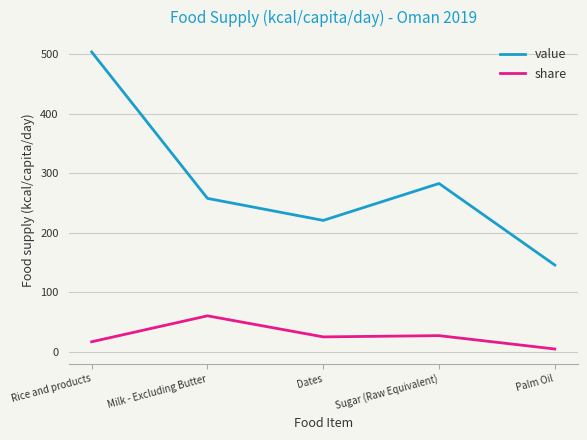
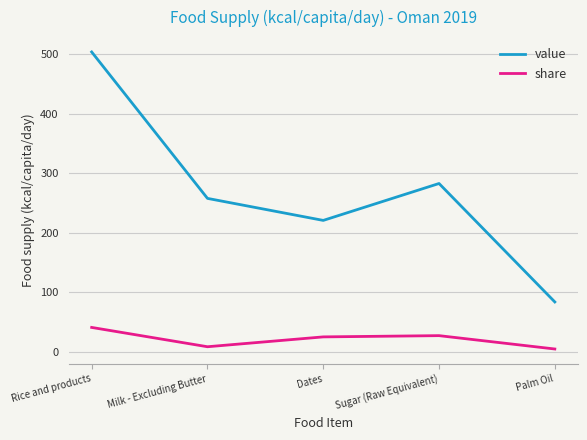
share, Rice and products: 20 -> 40
share, Milk - Excluding Butter: 60 -> 10
value, Palm Oil: 150 -> 80
